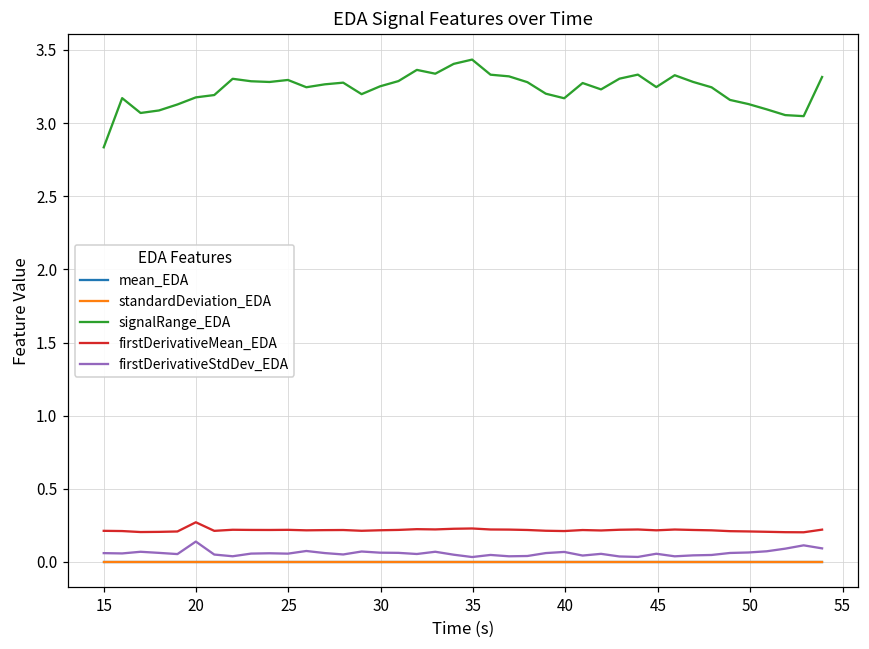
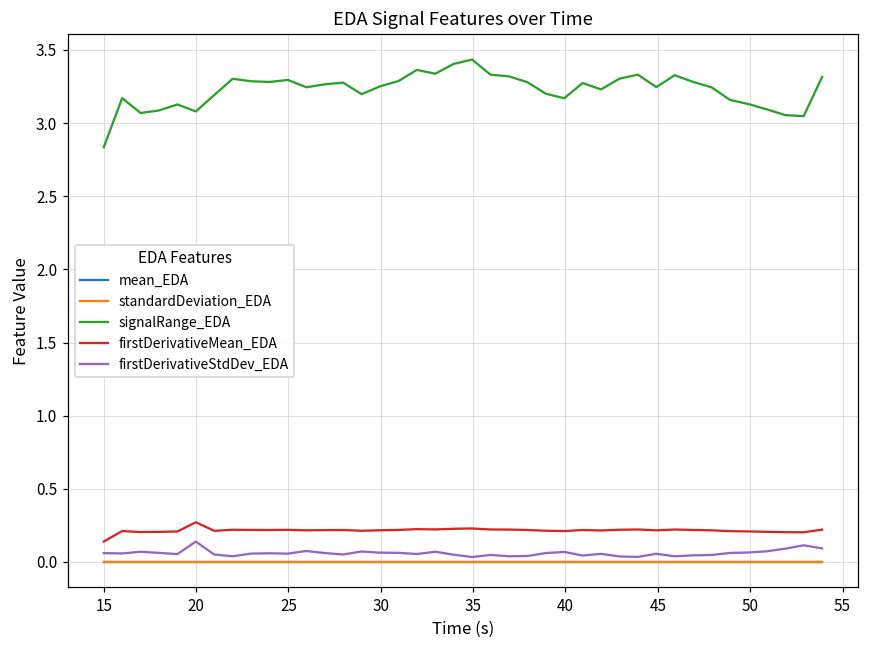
firstDerivativeMean_EDA, 15: 0.21 -> 0.14
signalRange_EDA, 20: 3.18 -> 3.08
